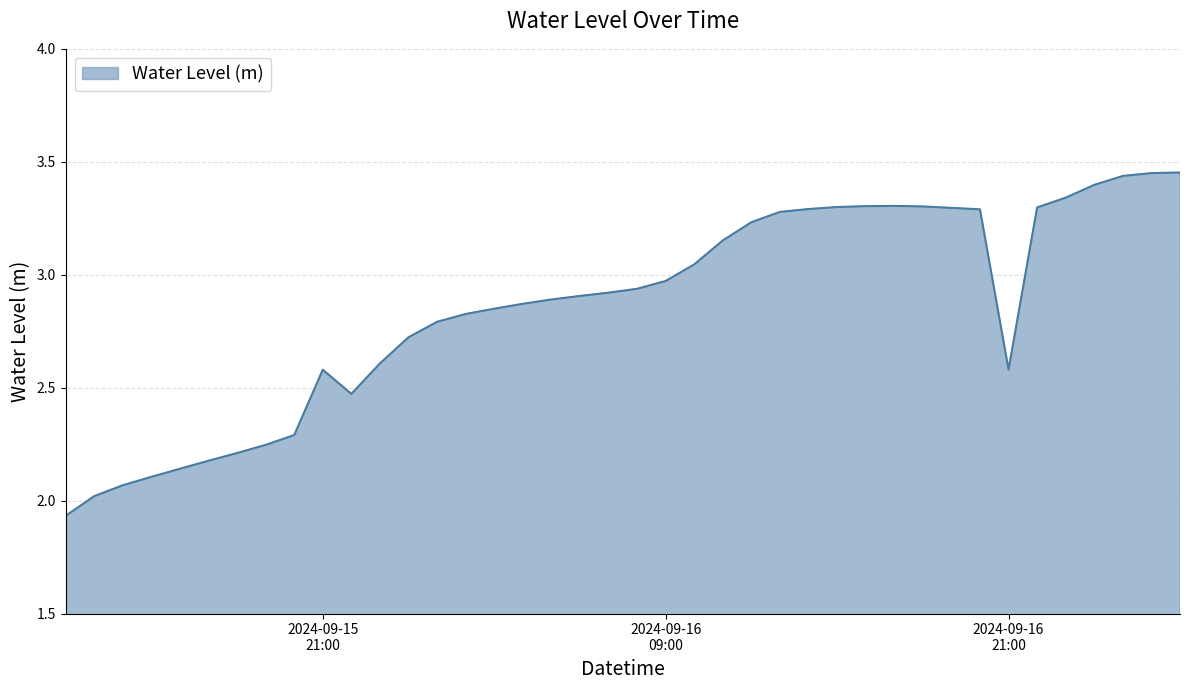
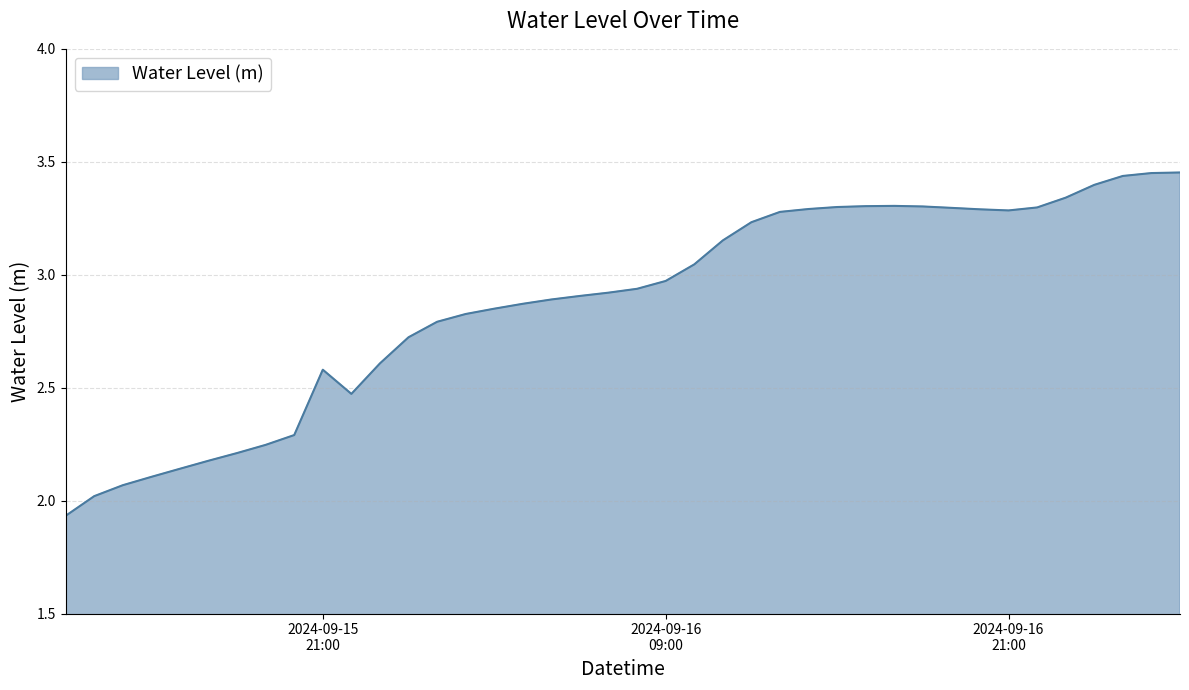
2024-09-16 21:00: 2.58 -> 3.28
